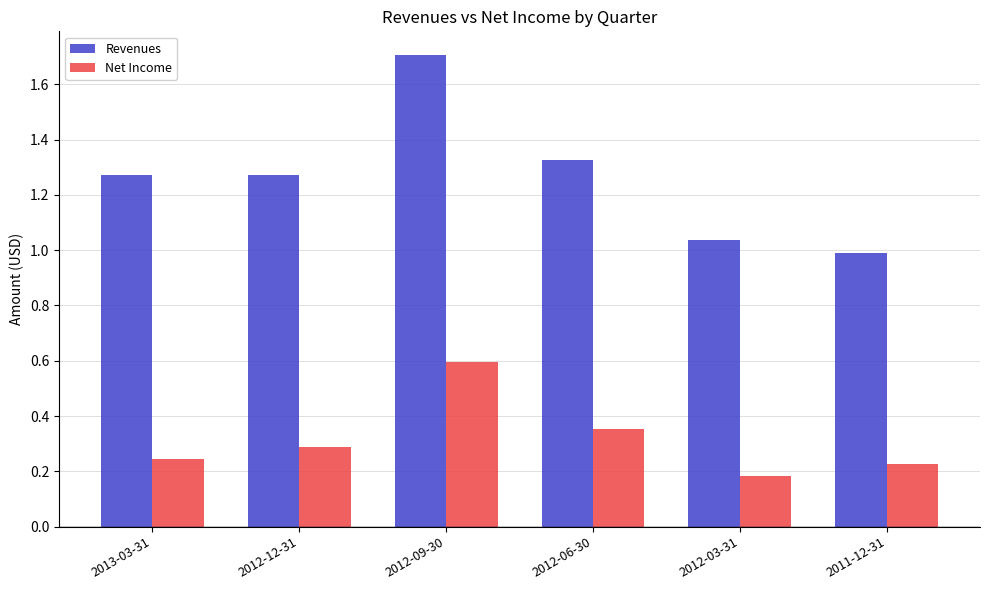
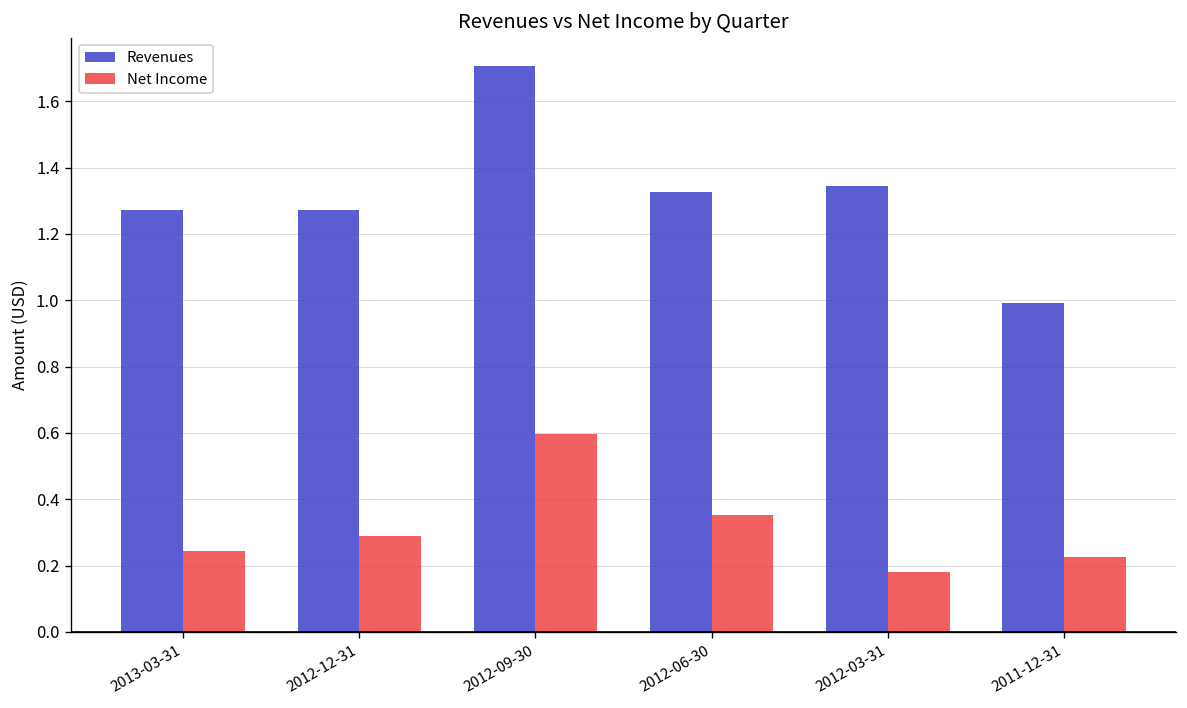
Revenues, 2012-03-31: 1.04 -> 1.35
